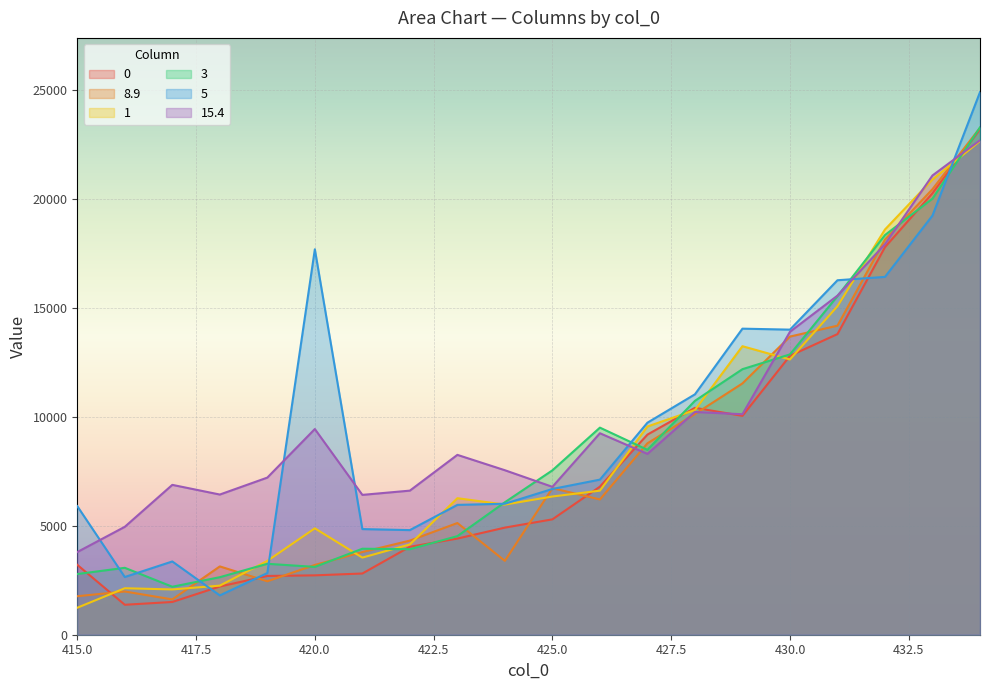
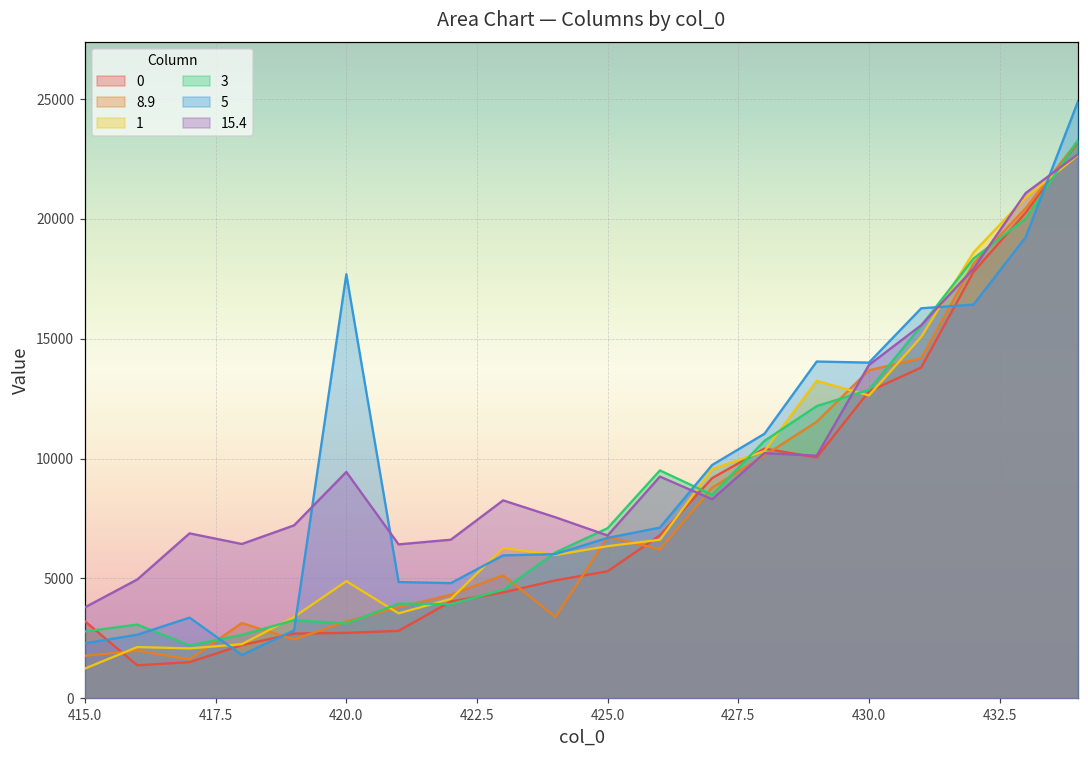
5, 415.0: 5900 -> 2300
3, 425.0: 7500 -> 7100
